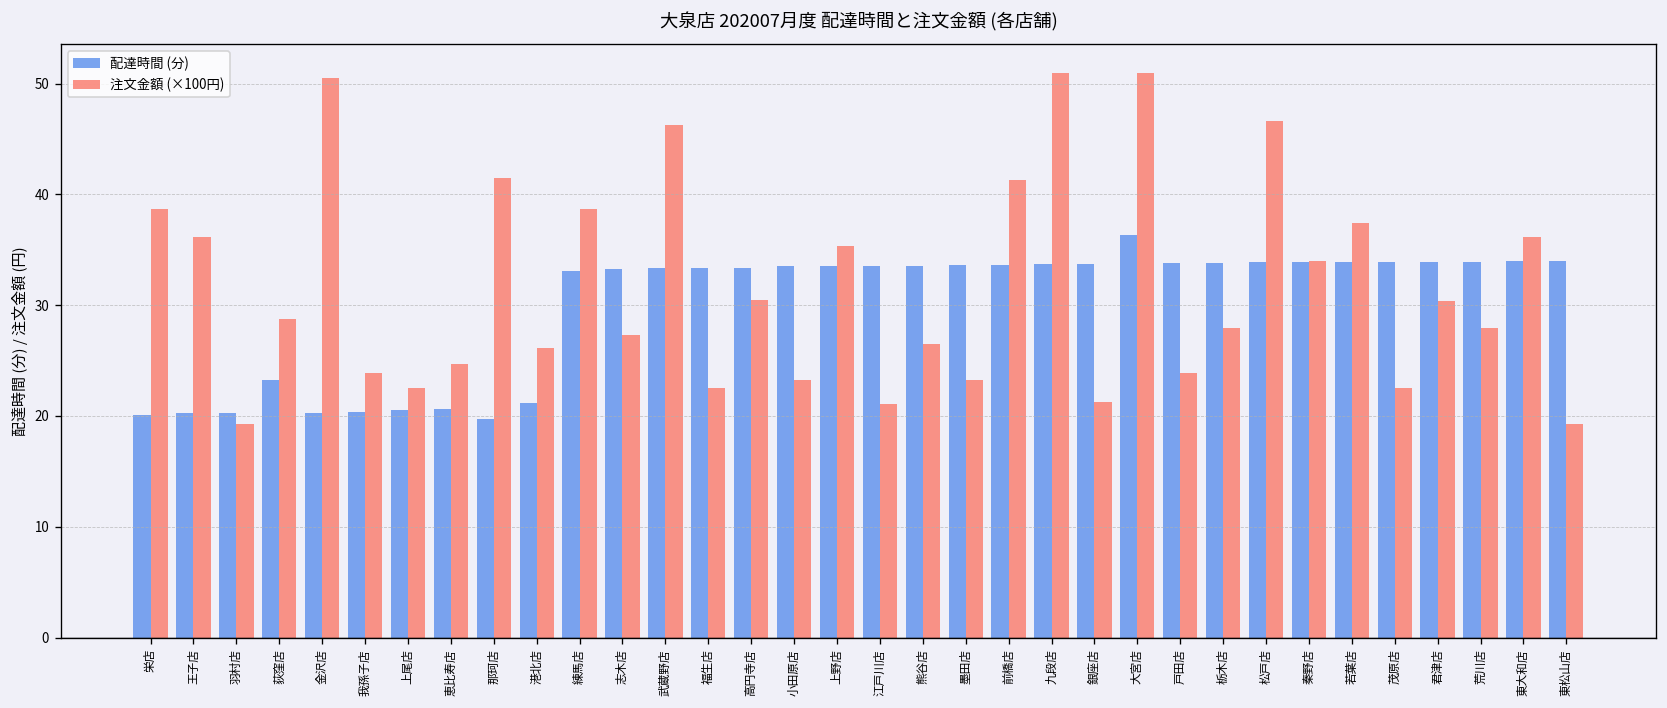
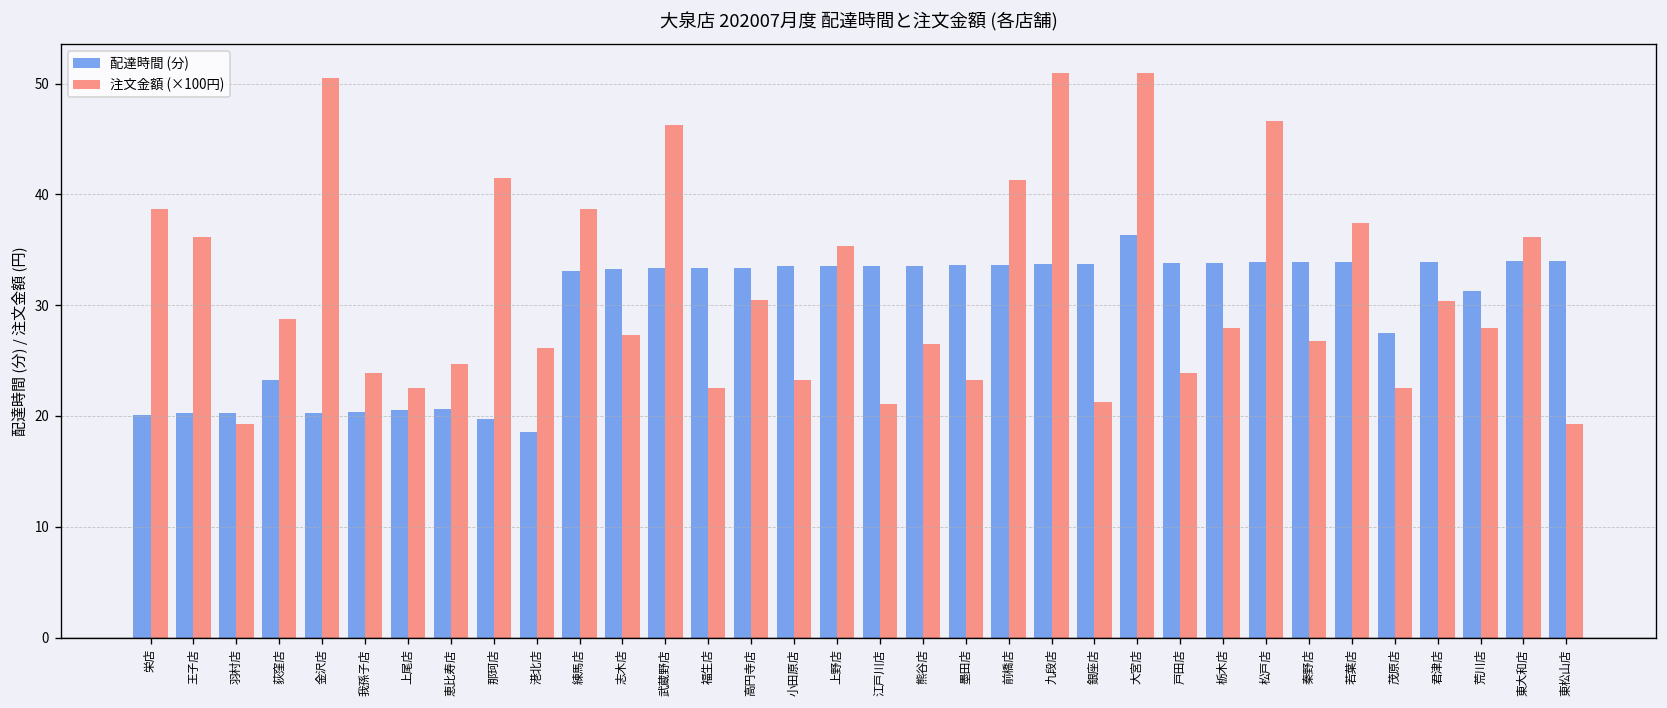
配達時間 (分), 港北店: 21 -> 19
注文金額 (×100円), 秦野店: 34 -> 27
配達時間 (分), 茂原店: 34 -> 28
配達時間 (分), 荒川店: 34 -> 31
